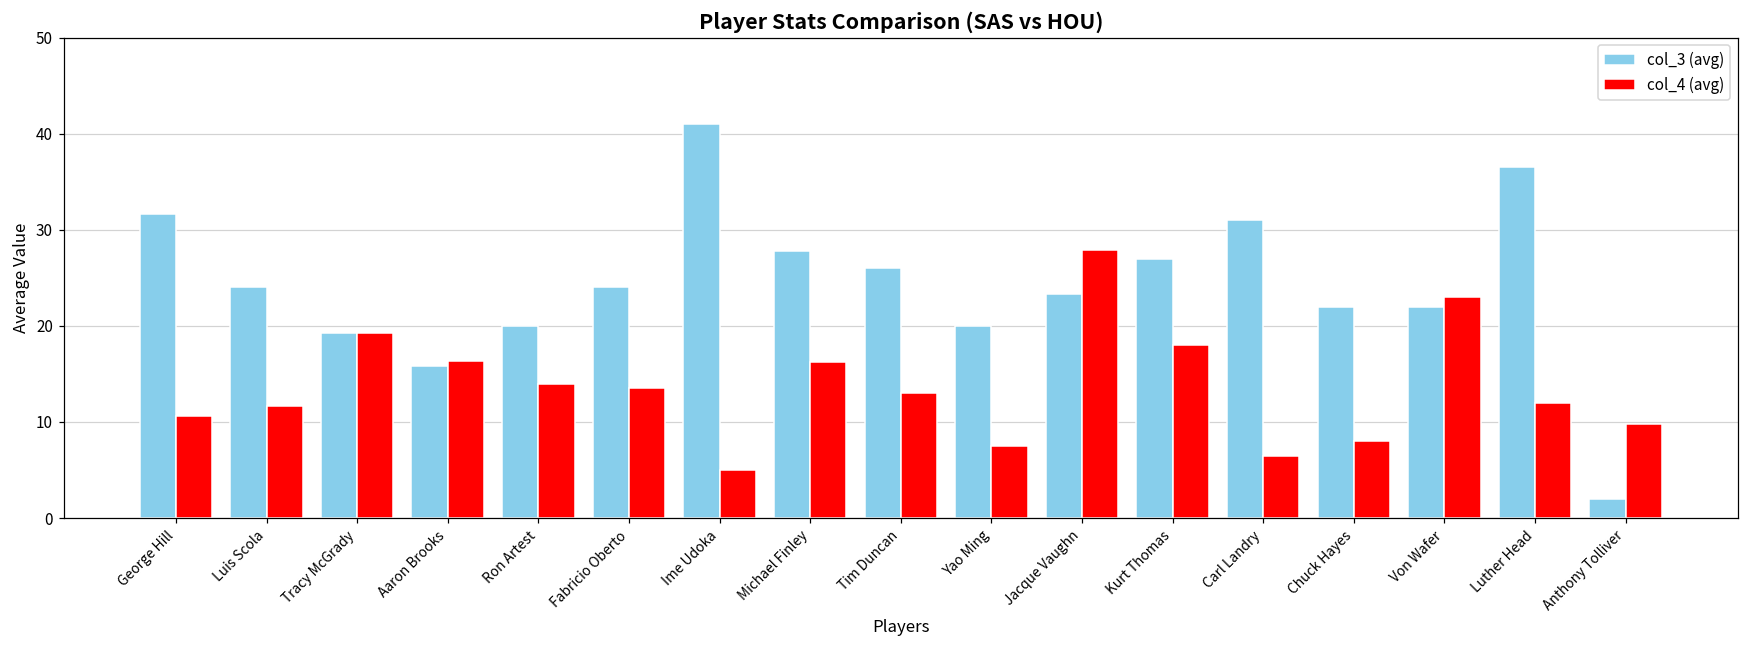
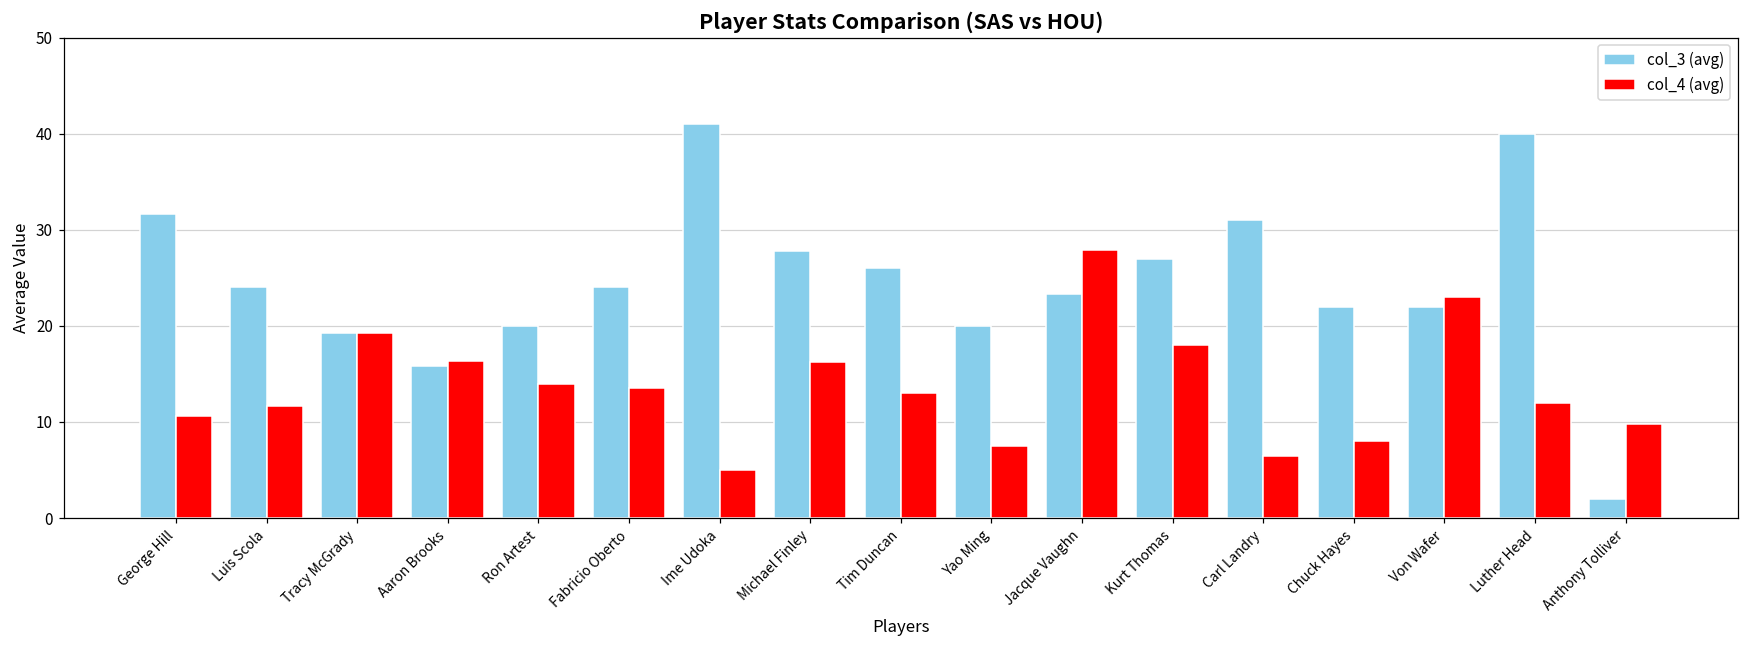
col_3 (avg), Luther Head: 37 -> 40
